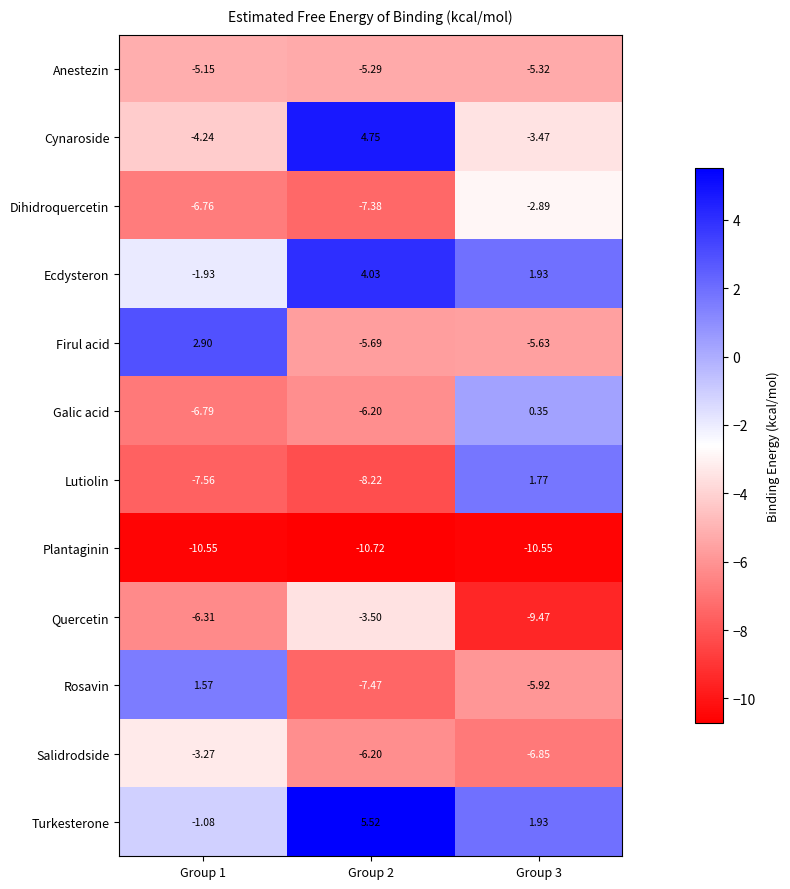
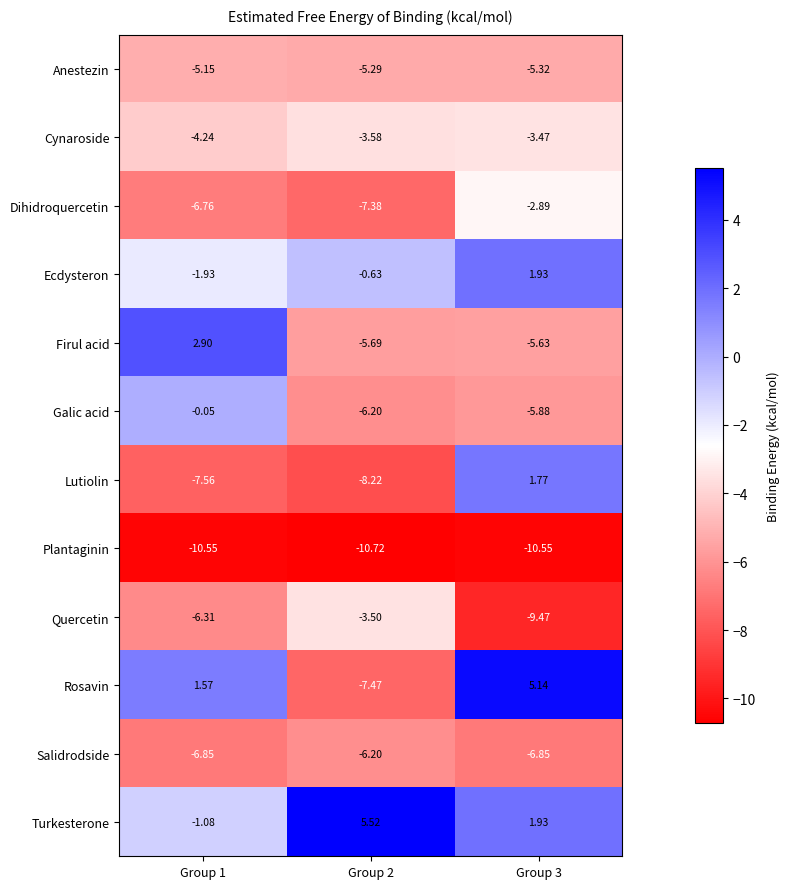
Cynaroside, Group 2: 4.75 -> -3.58
Ecdysteron, Group 2: 4.03 -> -0.63
Galic acid, Group 1: -6.79 -> -0.05
Galic acid, Group 3: 0.35 -> -5.88
Rosavin, Group 3: -5.92 -> 5.14
Salidrodside, Group 1: -3.27 -> -6.85
